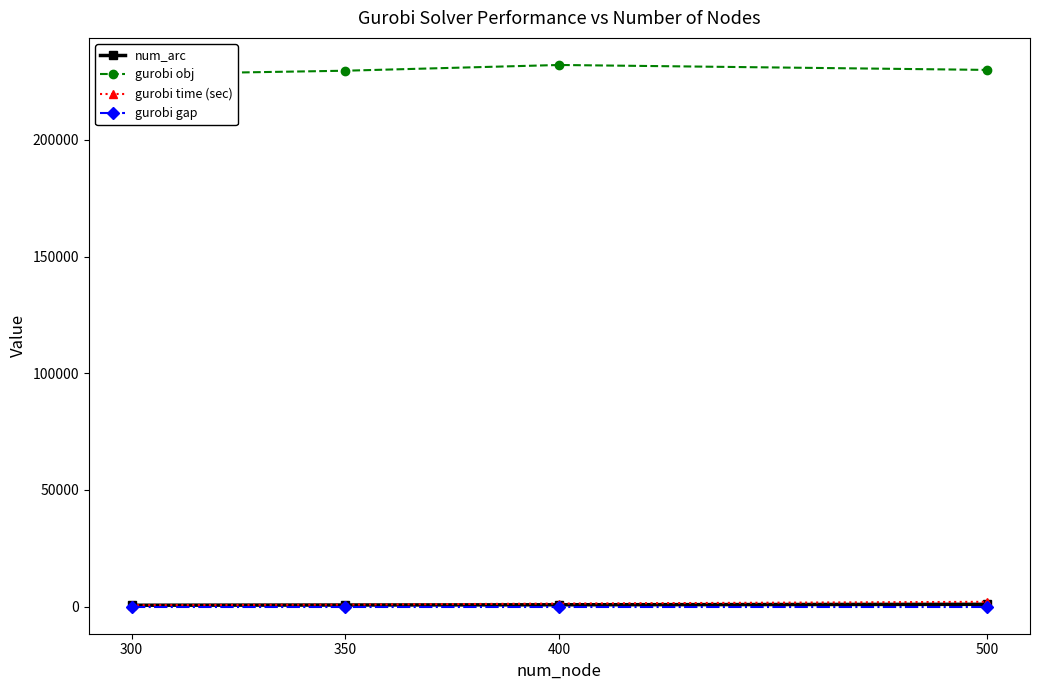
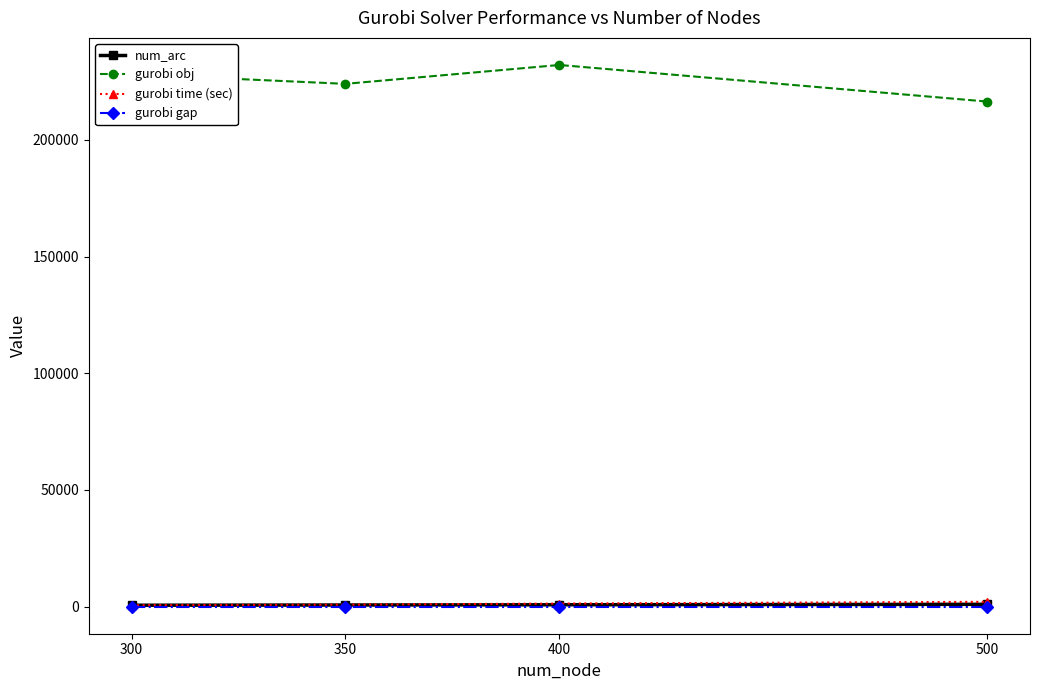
gurobi obj, 350: 230000 -> 224000
gurobi obj, 500: 230000 -> 216000
